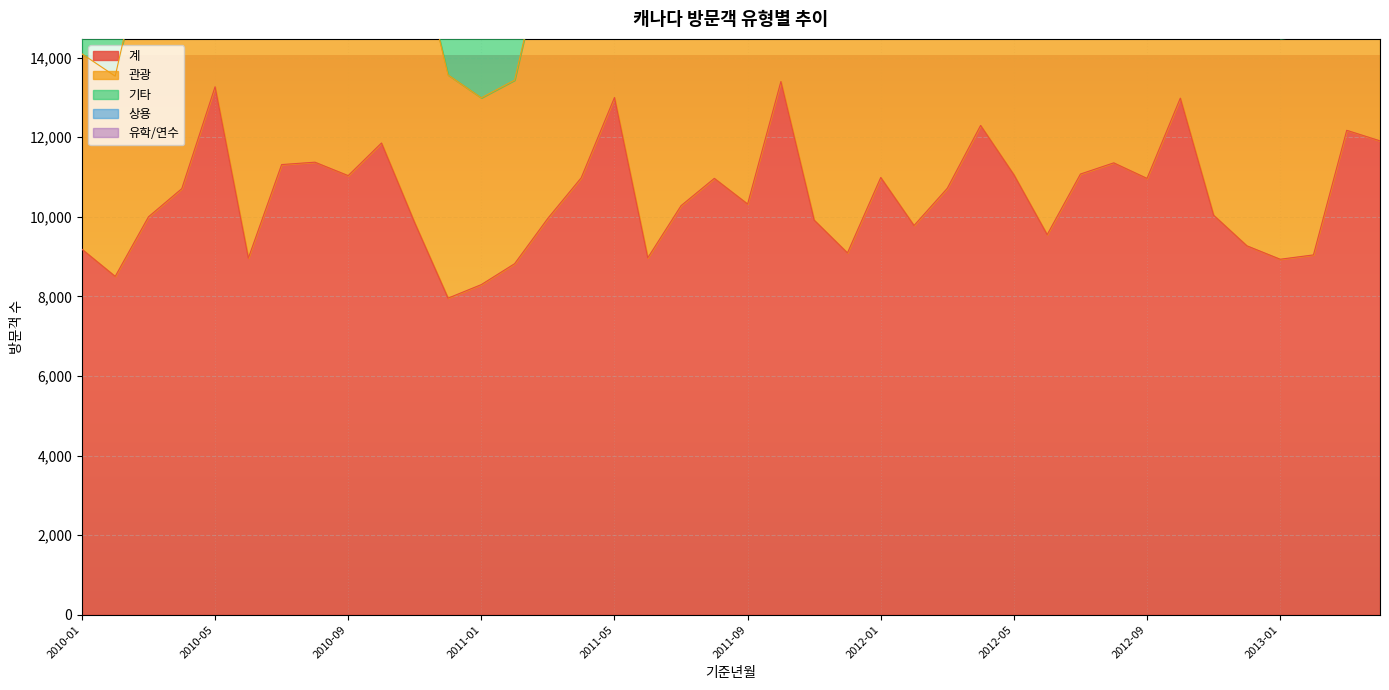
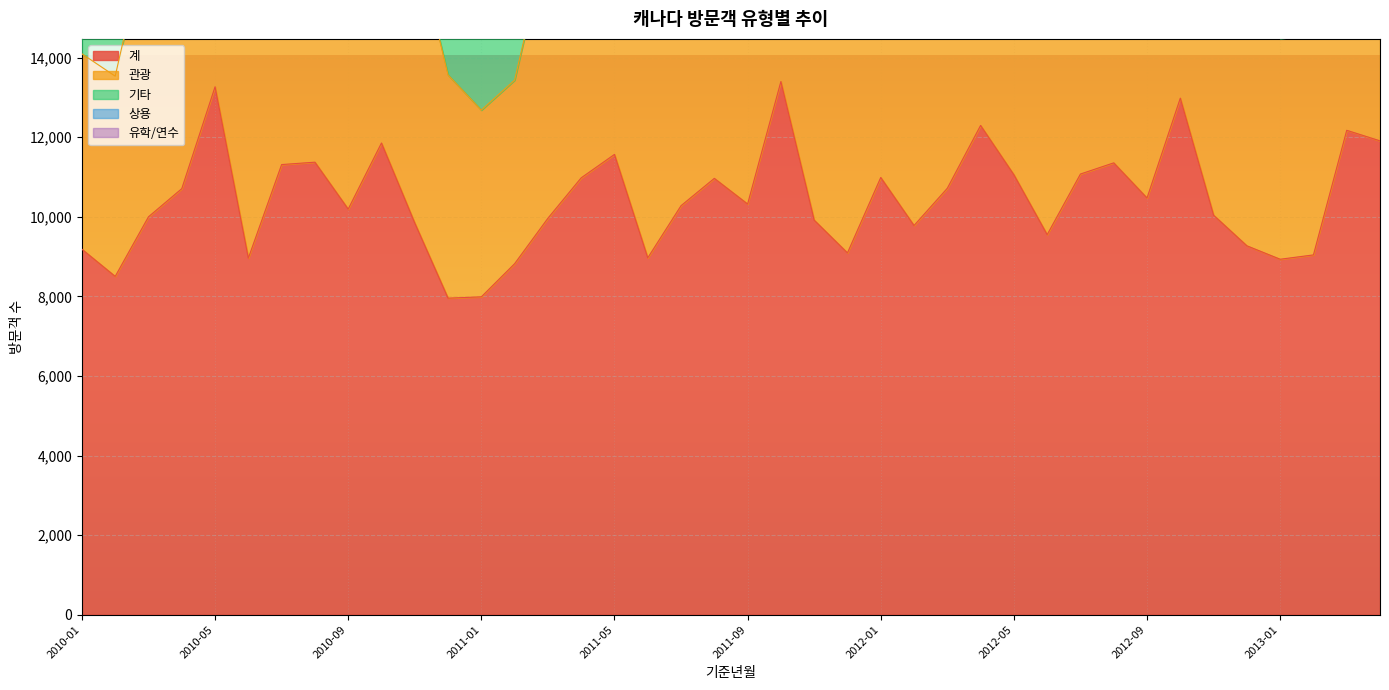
계, 2010-09: 11,000 -> 10,200
계, 2011-01: 8,300 -> 8,000
계, 2011-05: 13,000 -> 11,600
계, 2012-09: 11,000 -> 10,500
